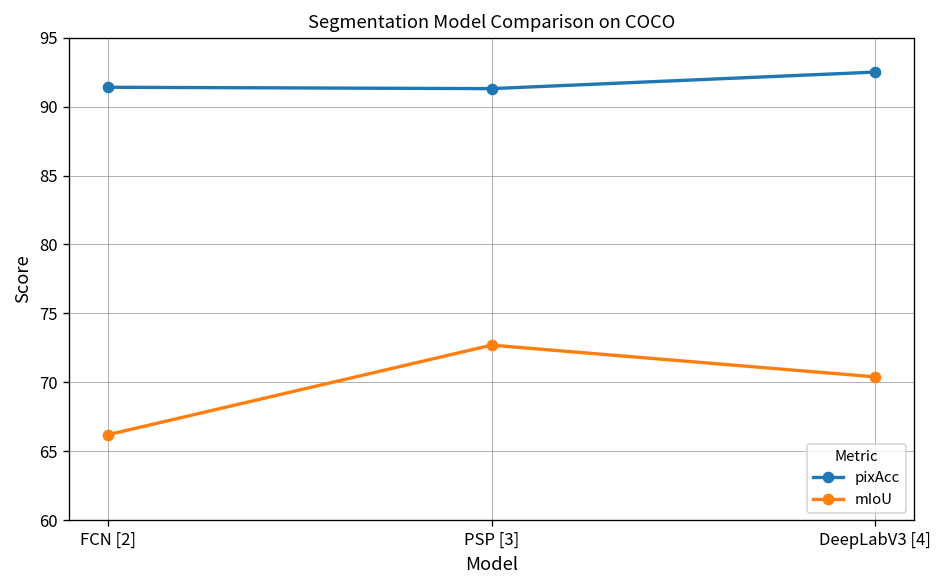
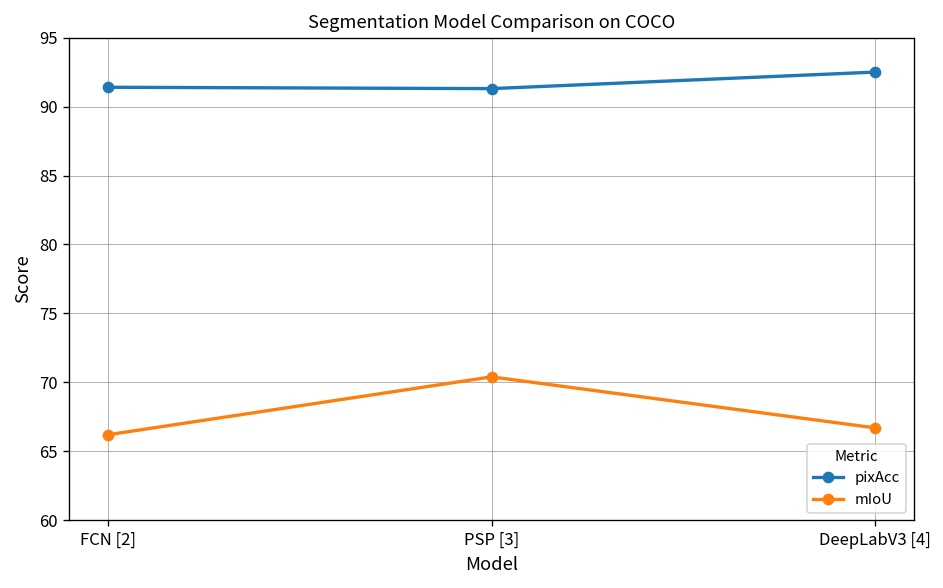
mIoU, PSP [3]: 72.7 -> 70.4
mIoU, DeepLabV3 [4]: 70.4 -> 66.7
